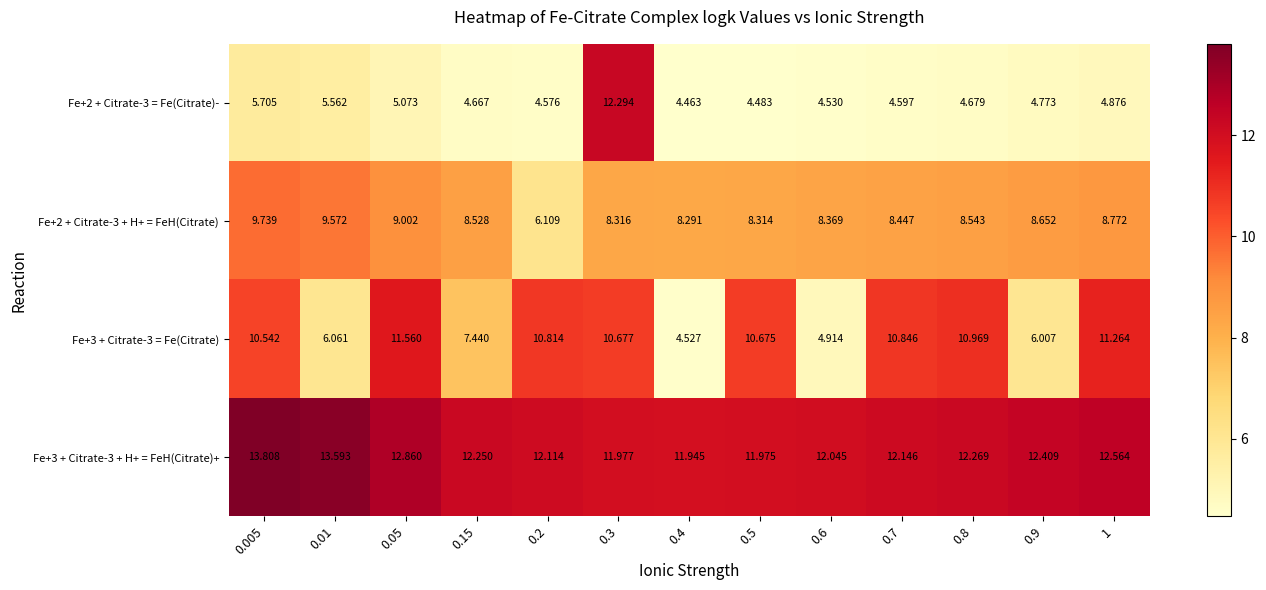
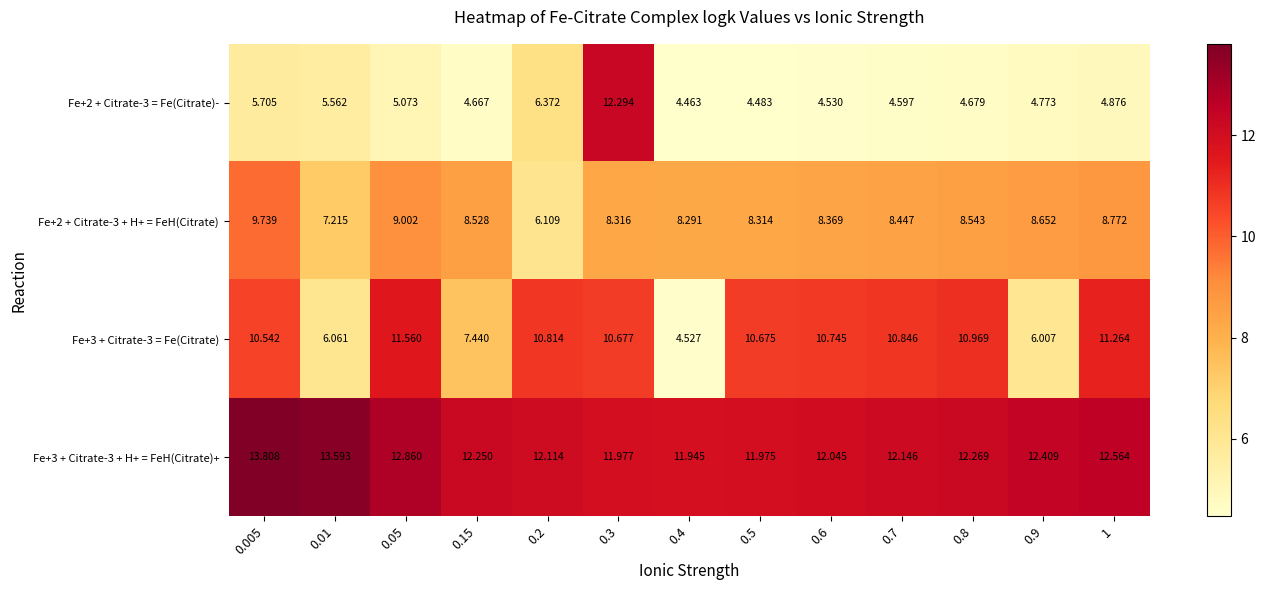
Fe+2 + Citrate-3 = Fe(Citrate)-, 0.2: 4.576 -> 6.372
Fe+2 + Citrate-3 + H+ = FeH(Citrate), 0.01: 9.572 -> 7.215
Fe+3 + Citrate-3 = Fe(Citrate), 0.6: 4.914 -> 10.745
